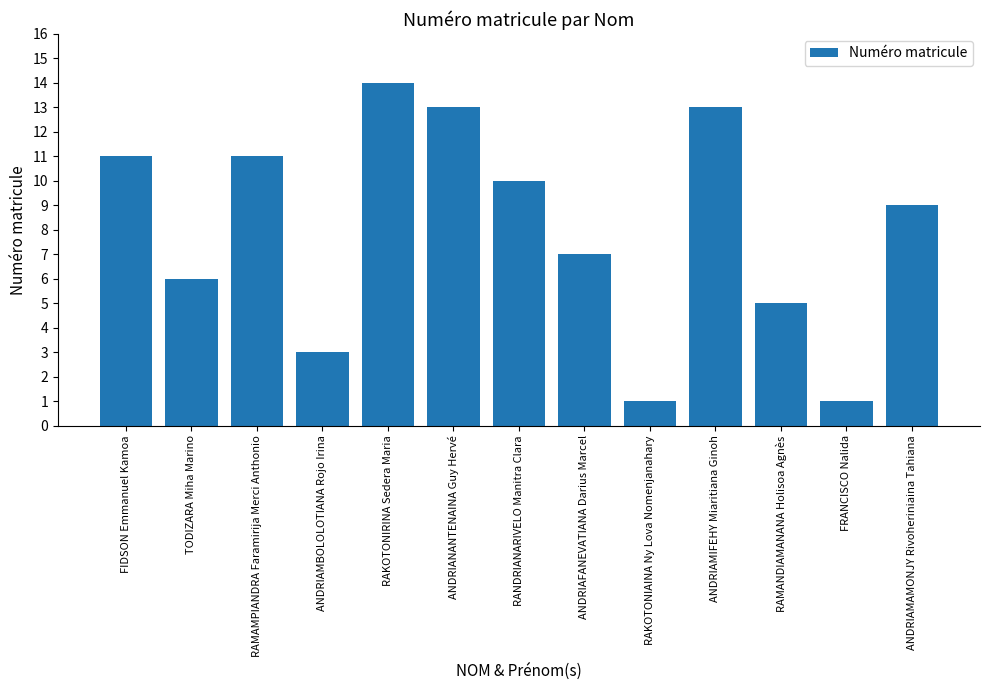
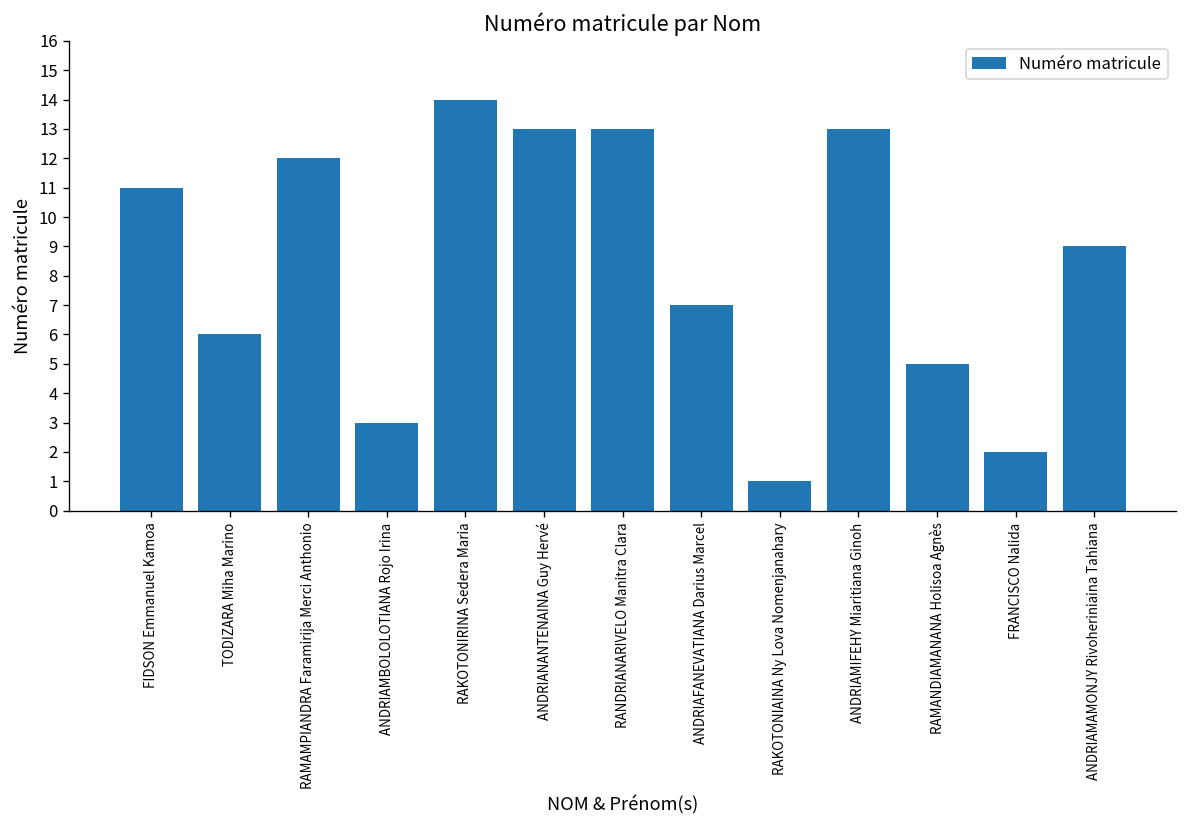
RAMAMPIANDRA Faramirija Merci Anthonio: 11 -> 12
RANDRIANARIVELO Manitra Clara: 10 -> 13
FRANCISCO Nalida: 1 -> 2
